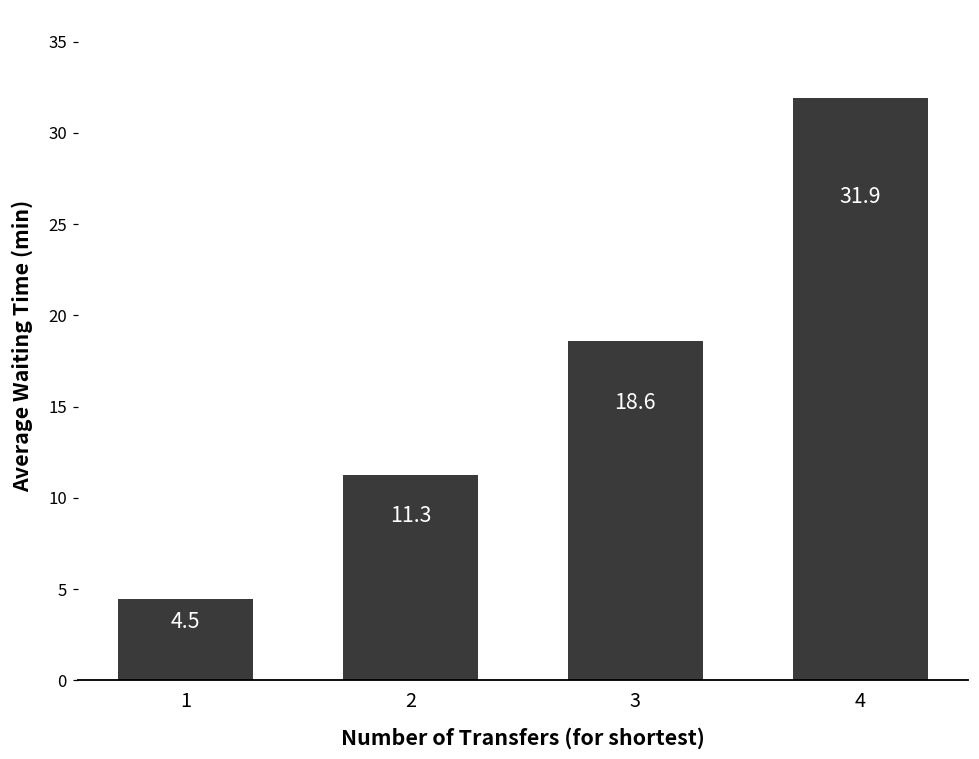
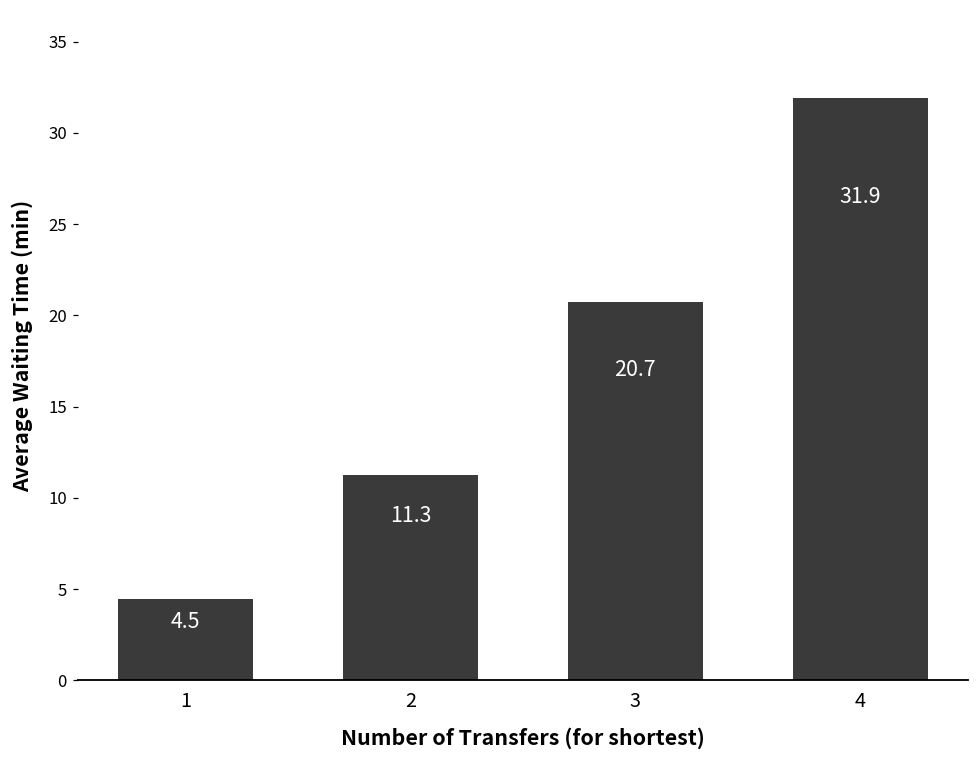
3: 18.6 -> 20.7
